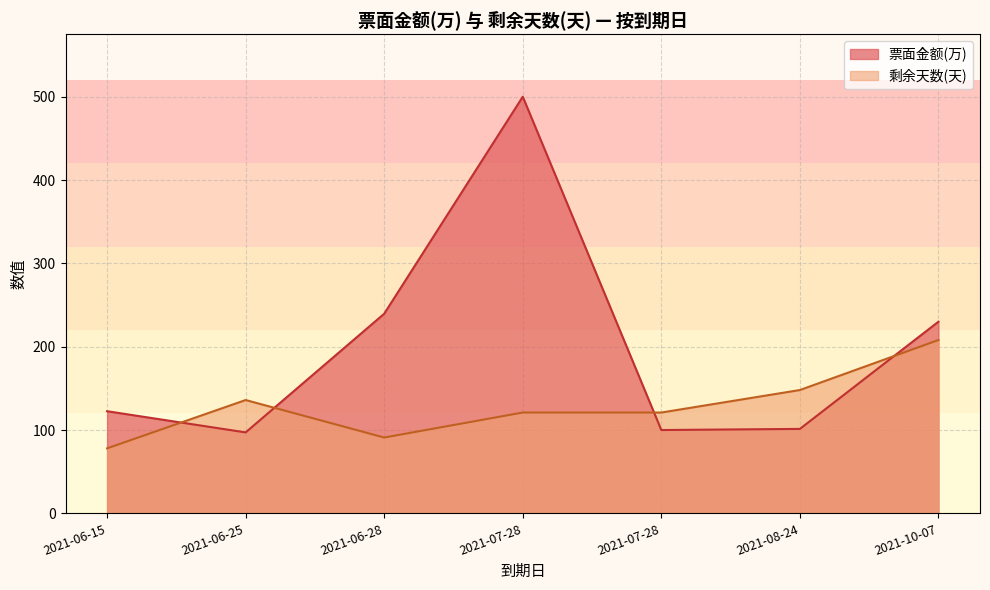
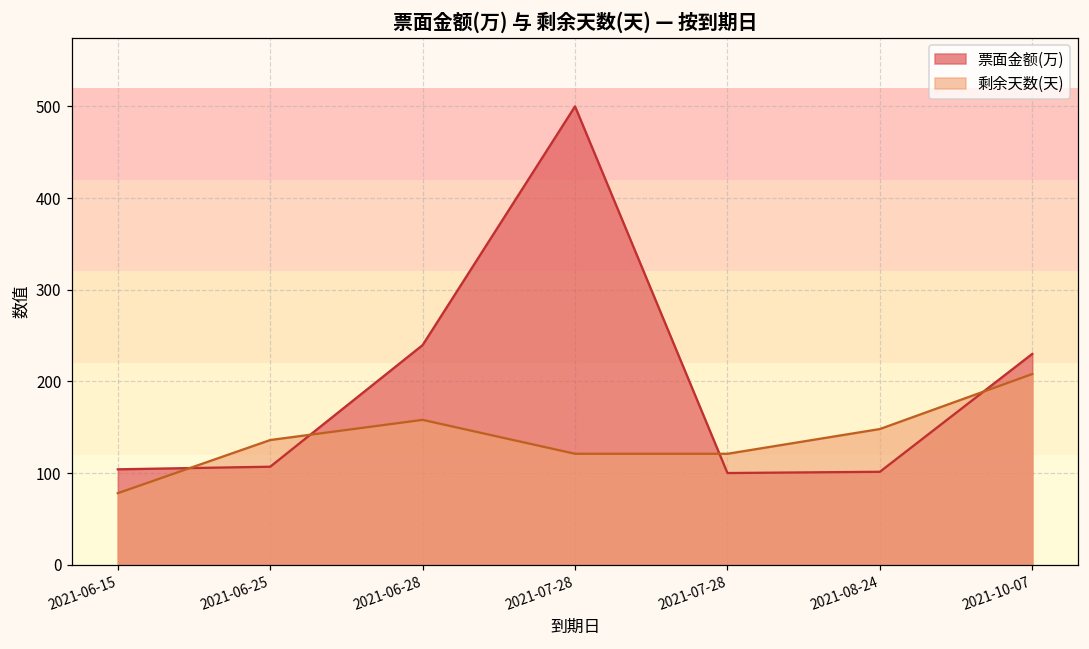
票面金额(万), 2021-06-15: 120 -> 100
票面金额(万), 2021-06-25: 100 -> 110
剩余天数(天), 2021-06-28: 90 -> 160
